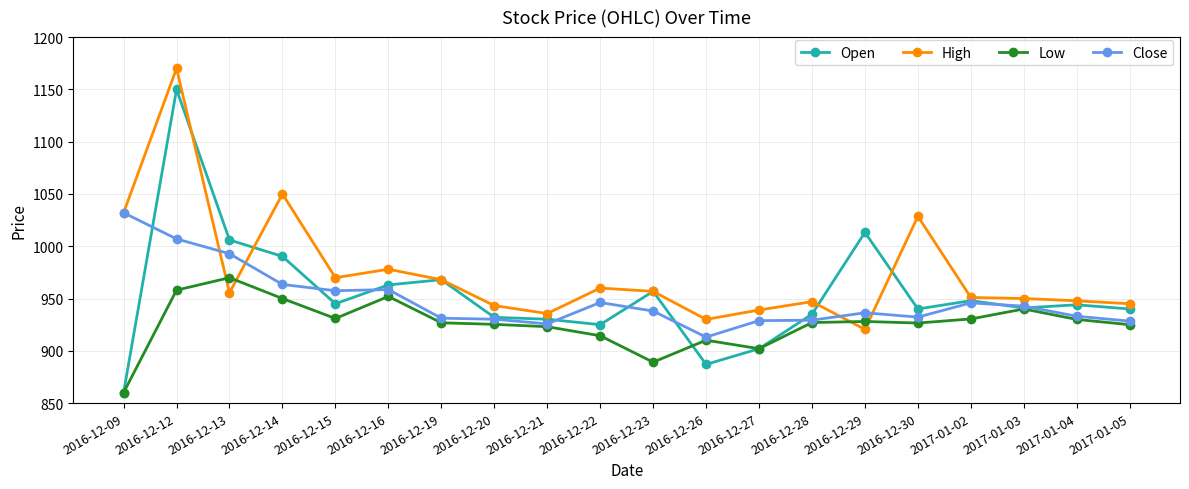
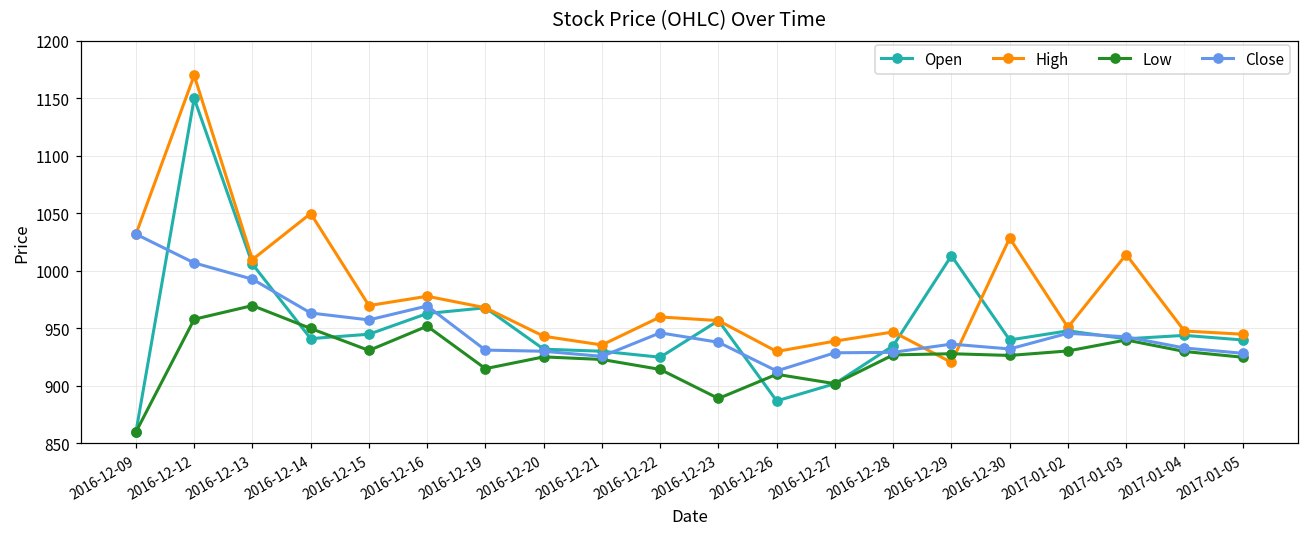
High, 2016-12-13: 956 -> 1010
Open, 2016-12-14: 990 -> 941
Close, 2016-12-16: 959 -> 970
Low, 2016-12-19: 927 -> 915
High, 2017-01-03: 950 -> 1014
